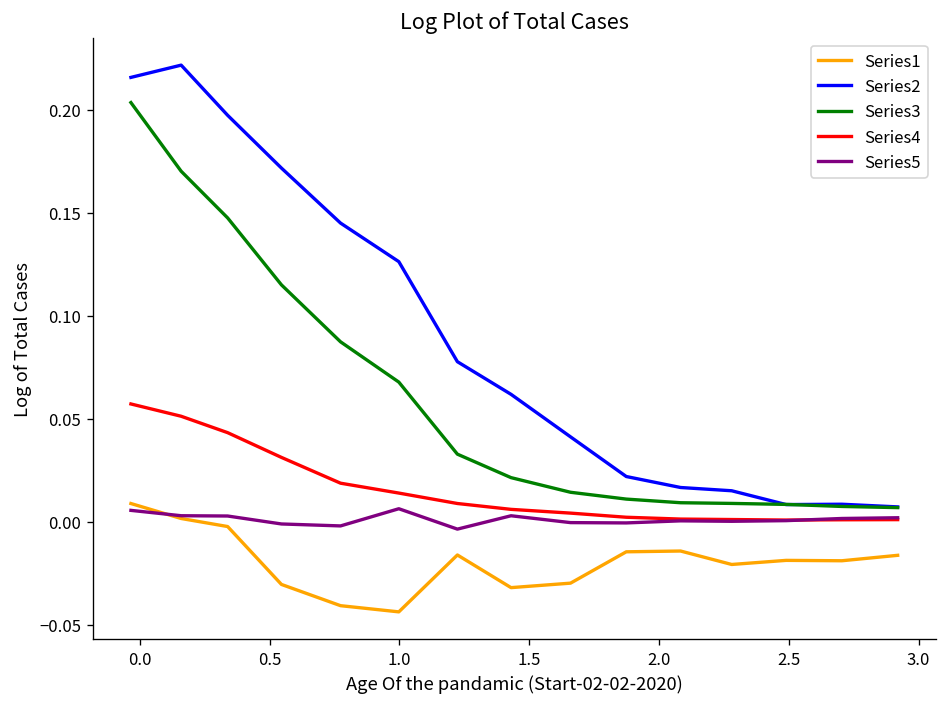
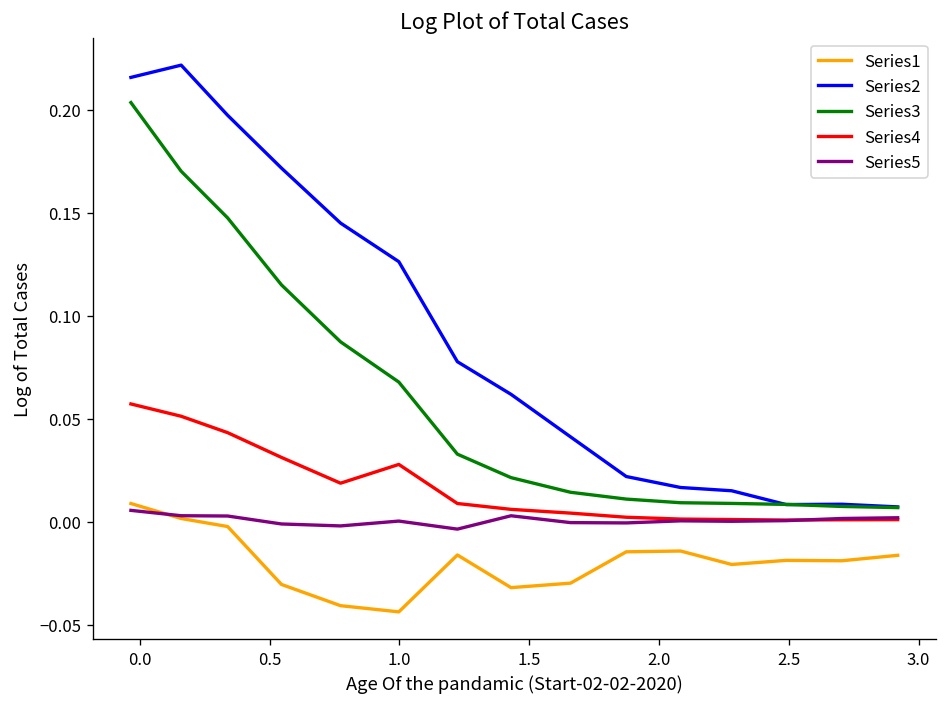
Series4, 1.0: 0.014 -> 0.028
Series5, 1.0: 0.006 -> 0.000
